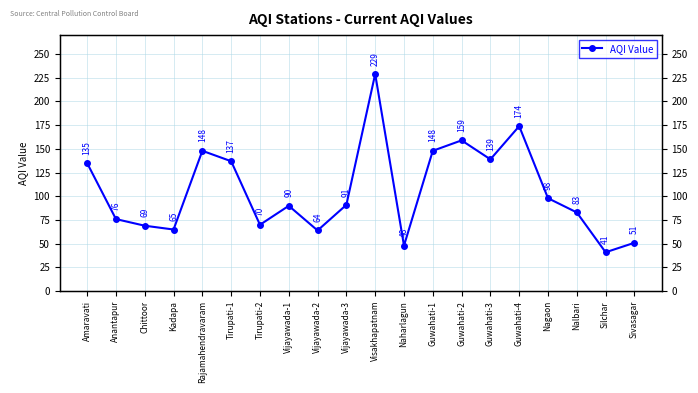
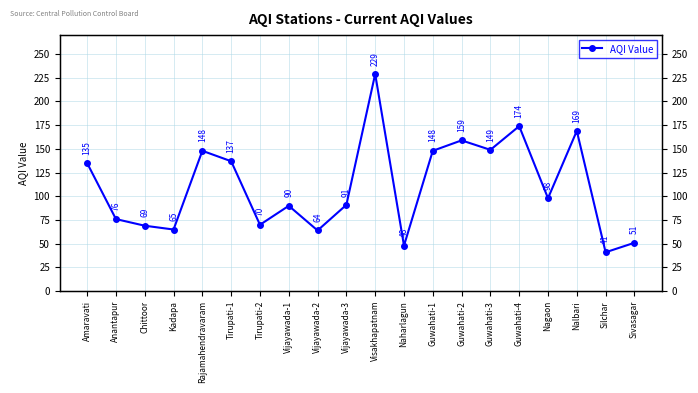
Guwahati-3: 139 -> 149
Nalbari: 83 -> 169
